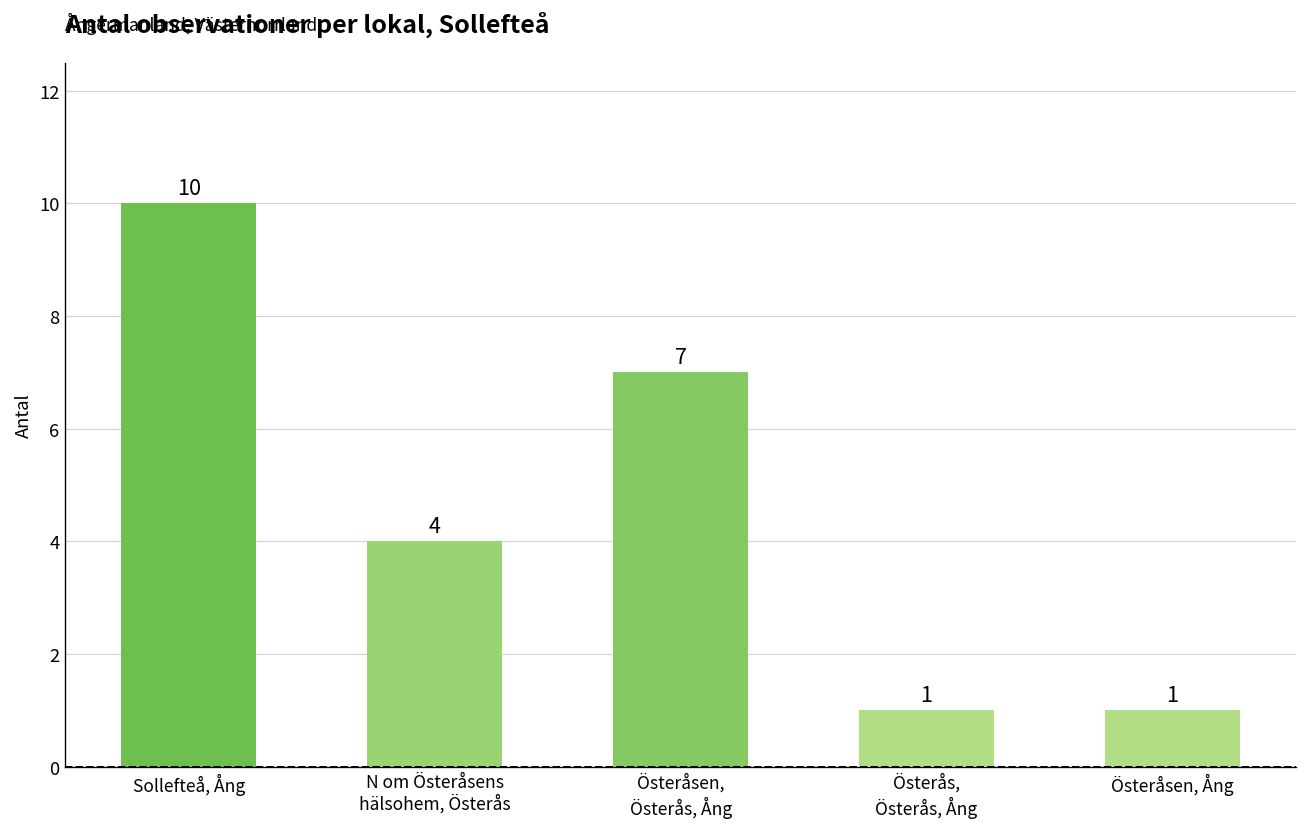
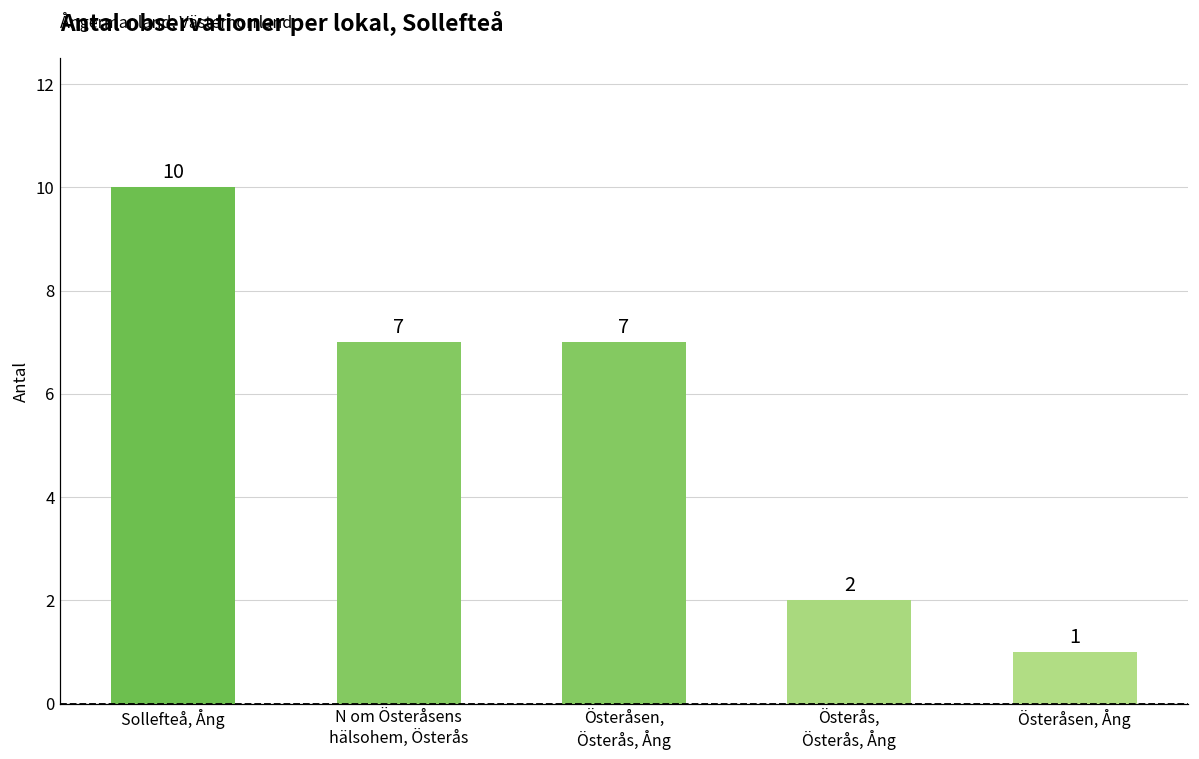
N om Österåsens hälsohem, Österås: 4 -> 7
Österås, Österås, Ång: 1 -> 2
